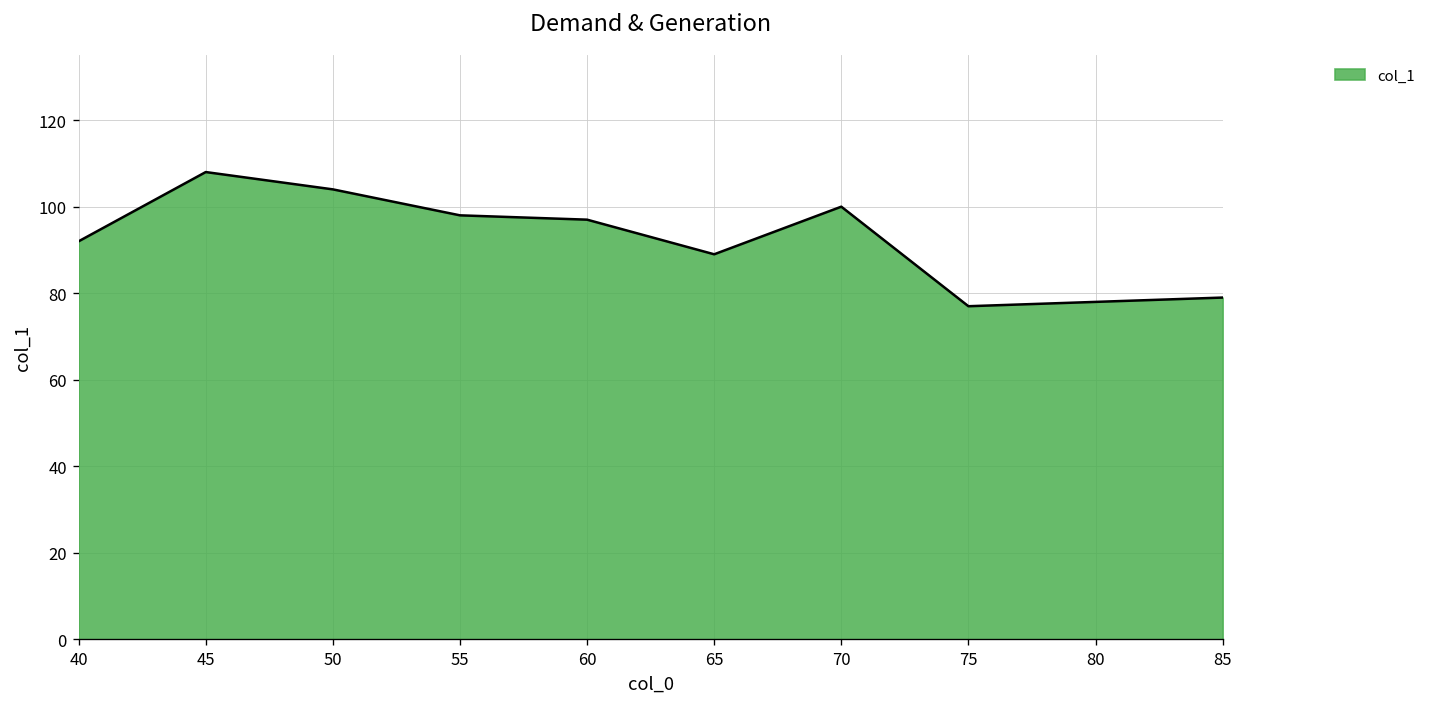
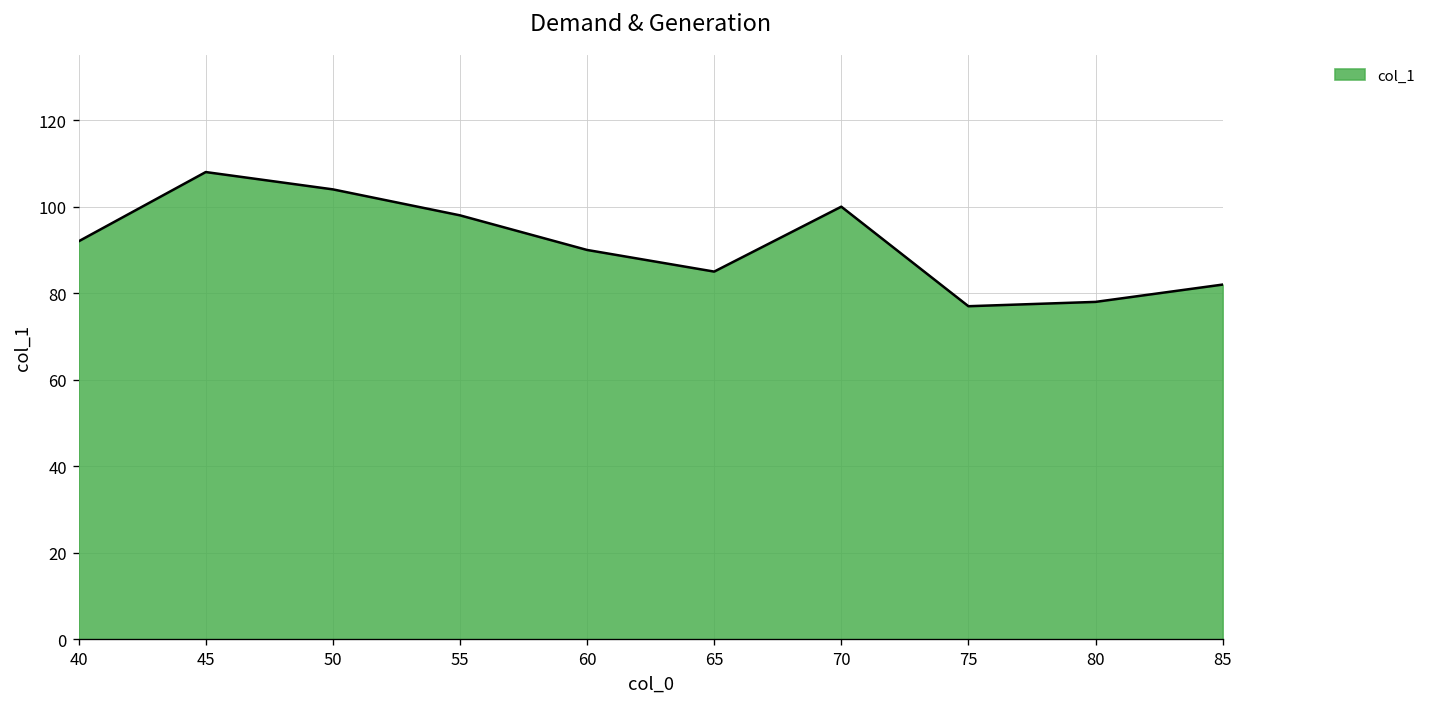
60: 97 -> 90
65: 89 -> 85
85: 79 -> 82
